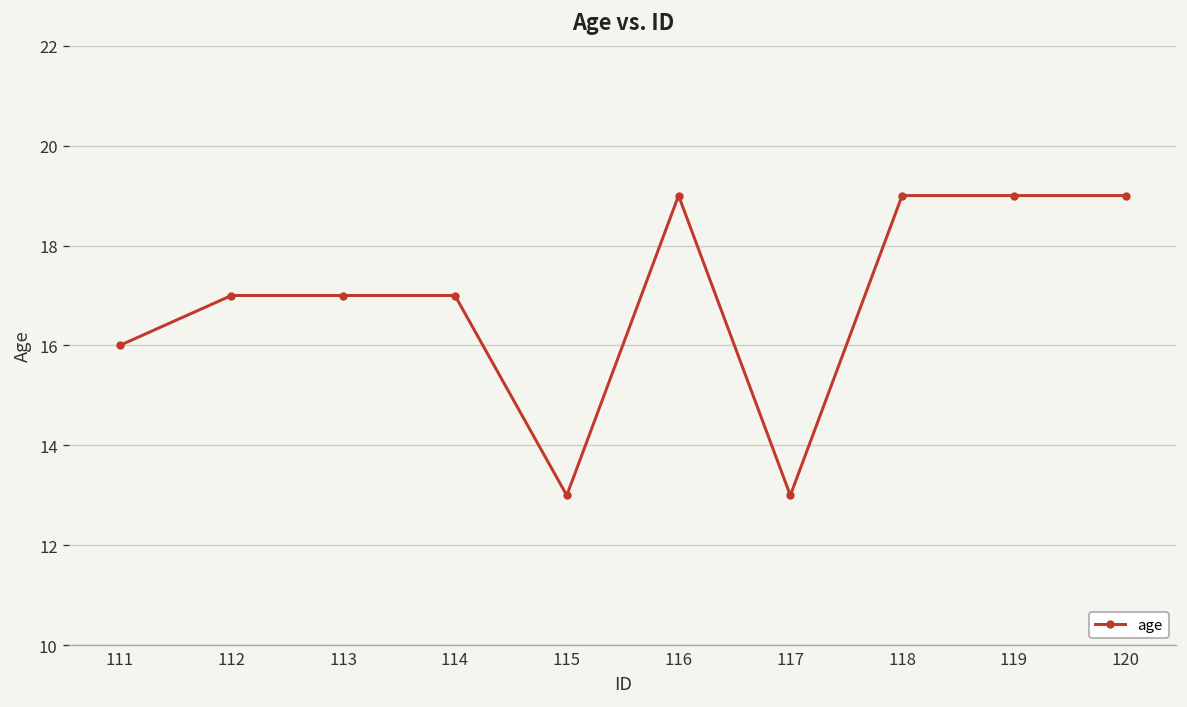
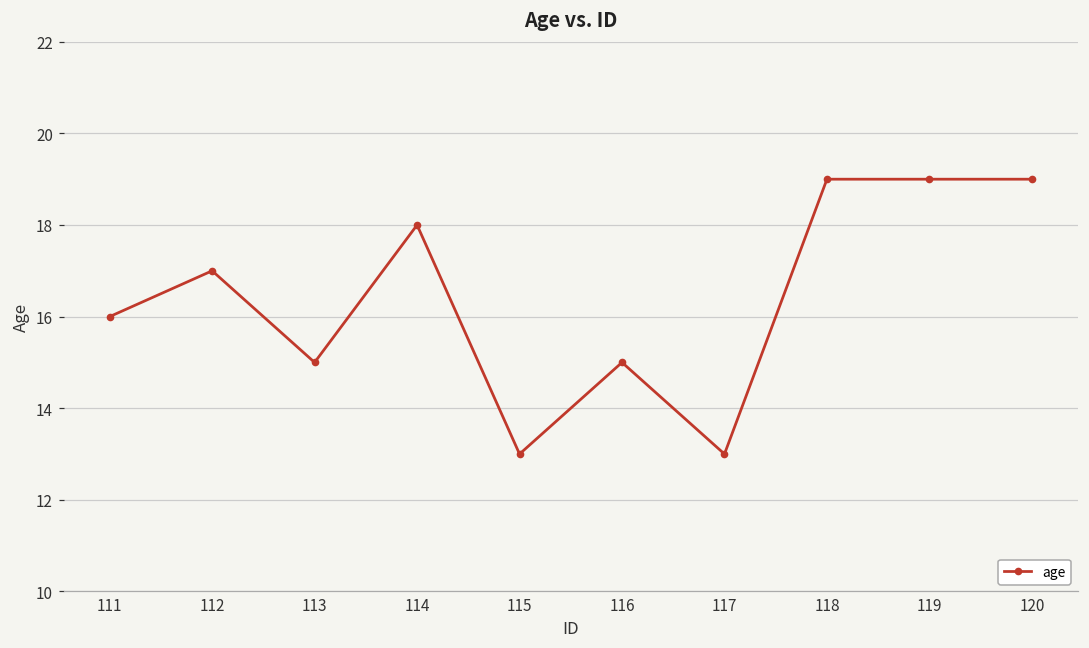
113: 17 -> 15
114: 17 -> 18
116: 19 -> 15
